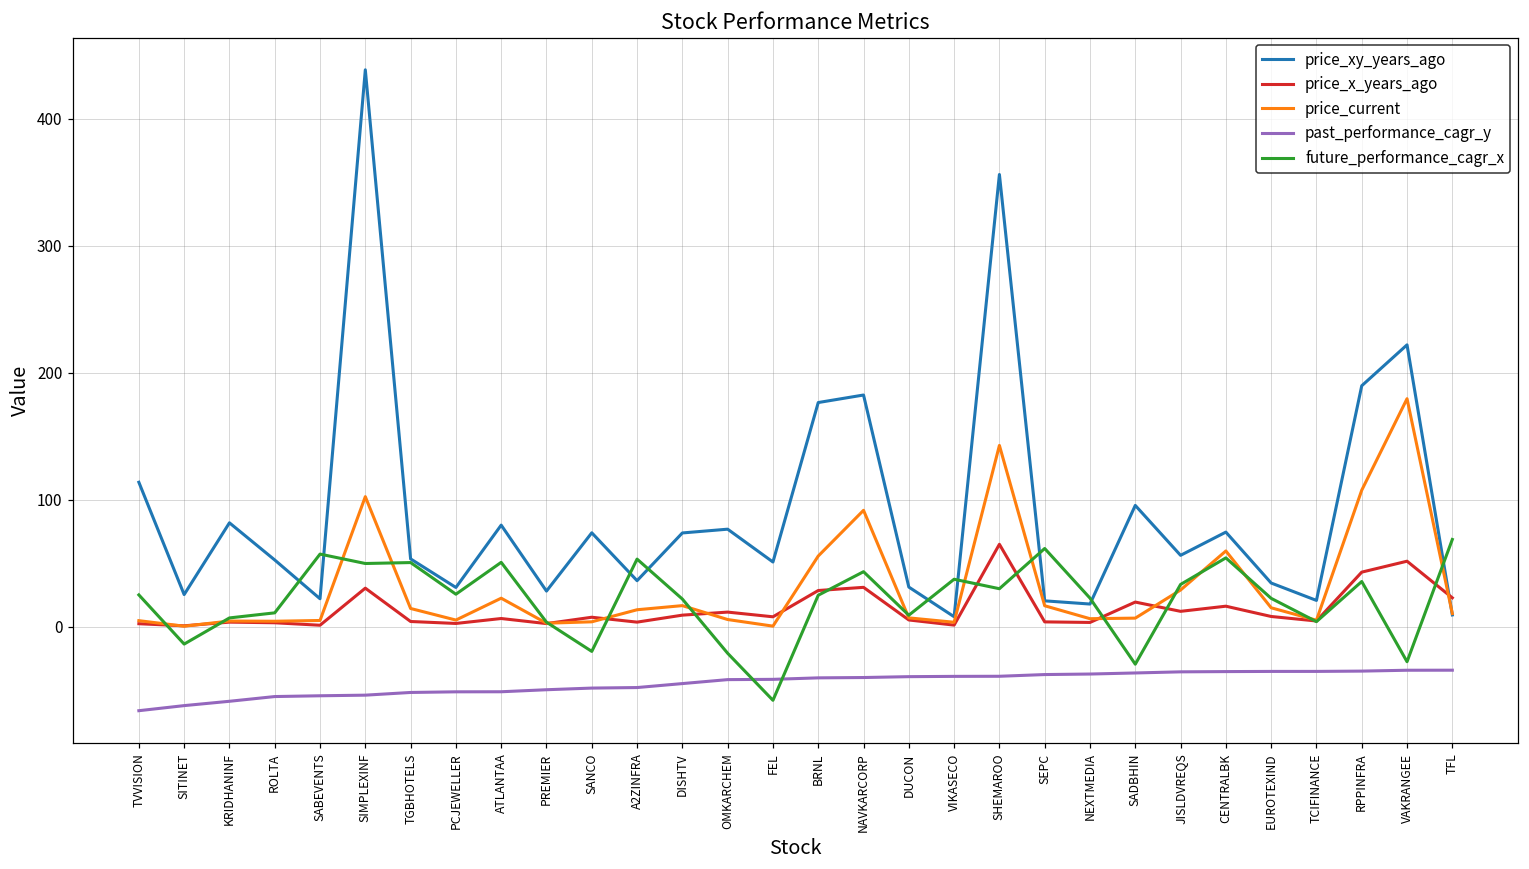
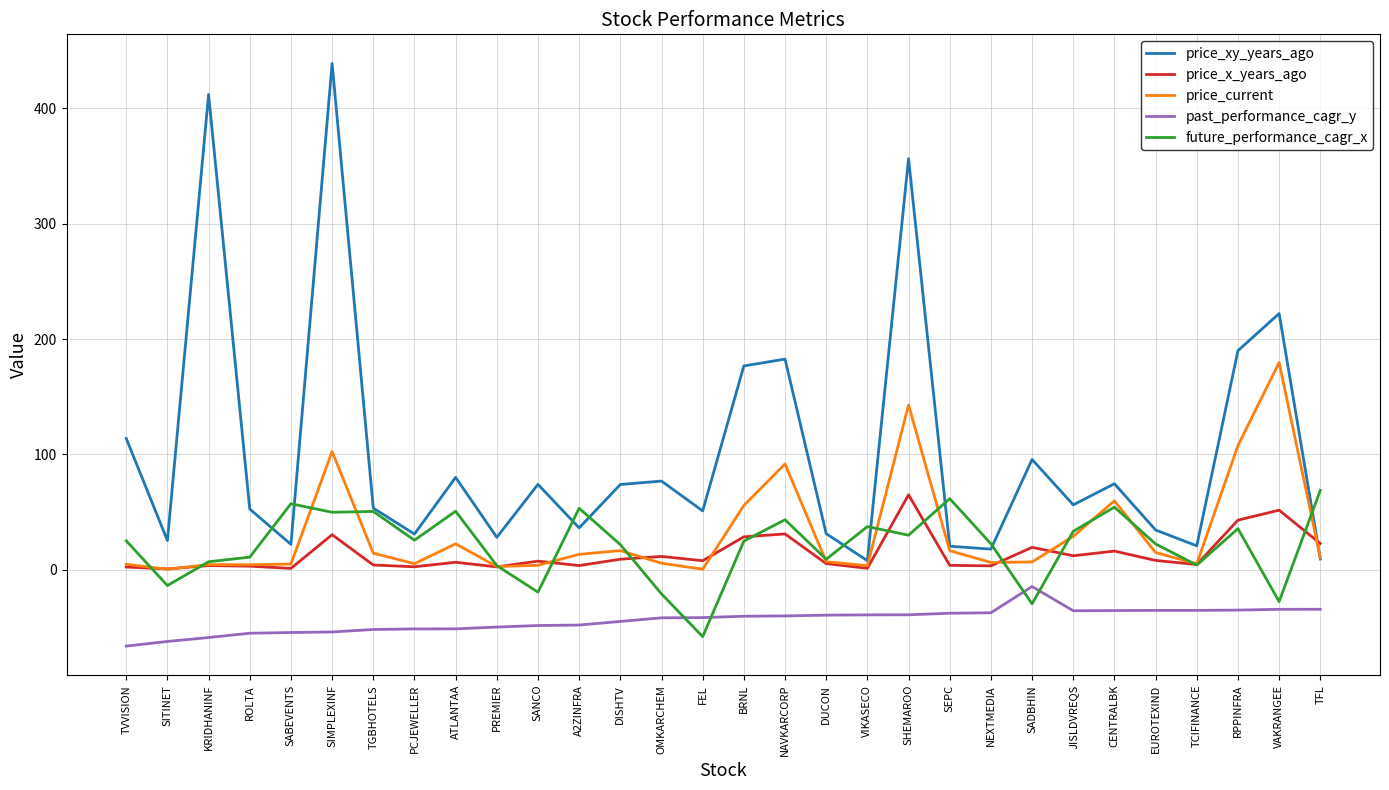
price_xy_years_ago, KRIDHANINF: 82 -> 412
past_performance_cagr_y, SADBHIN: -36 -> -14
